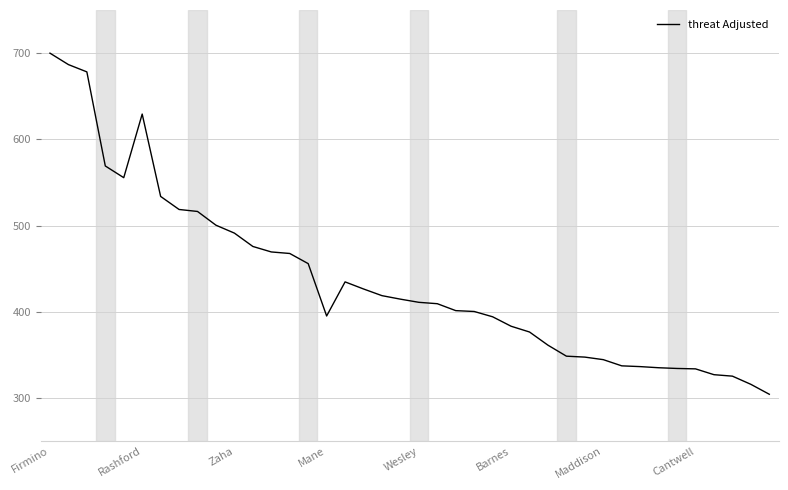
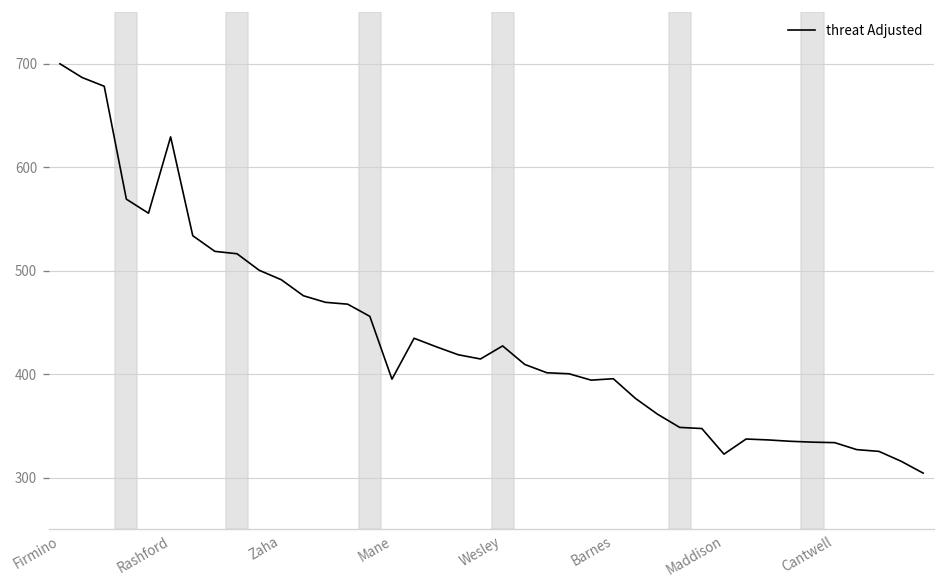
Wesley: 410 -> 430
Barnes: 380 -> 400
Maddison: 340 -> 320
